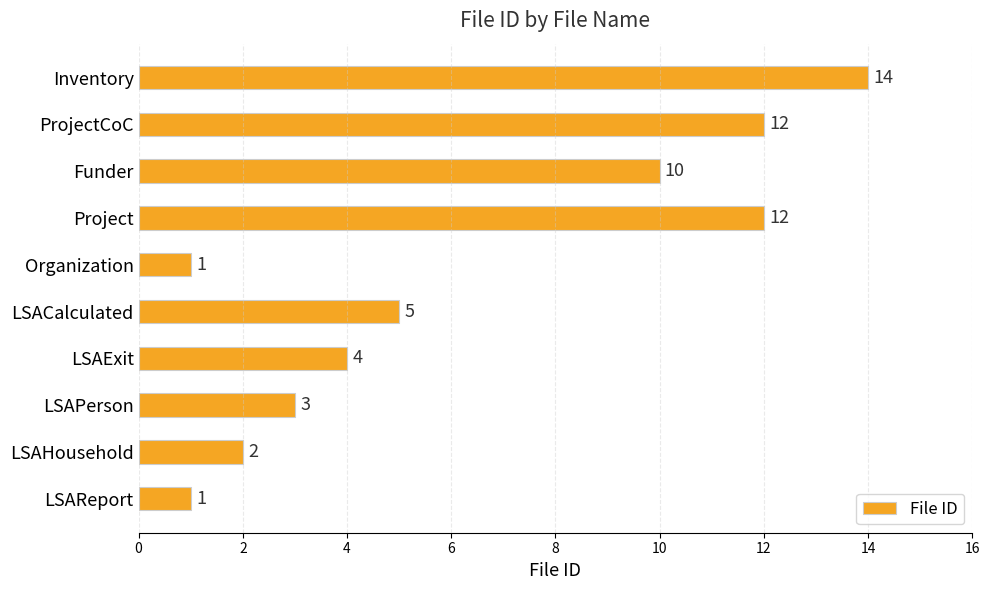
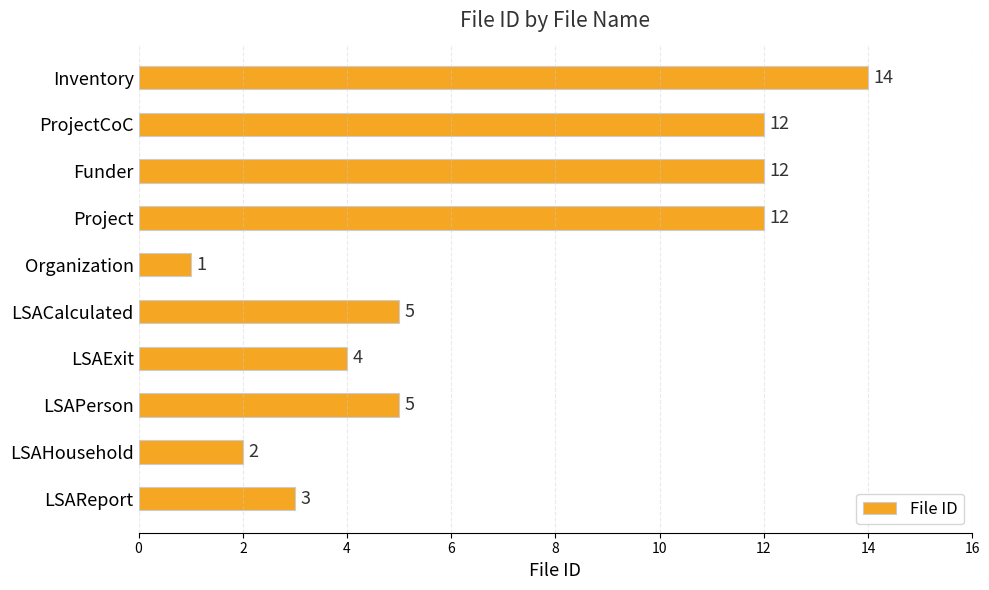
Funder: 10 -> 12
LSAPerson: 3 -> 5
LSAReport: 1 -> 3
